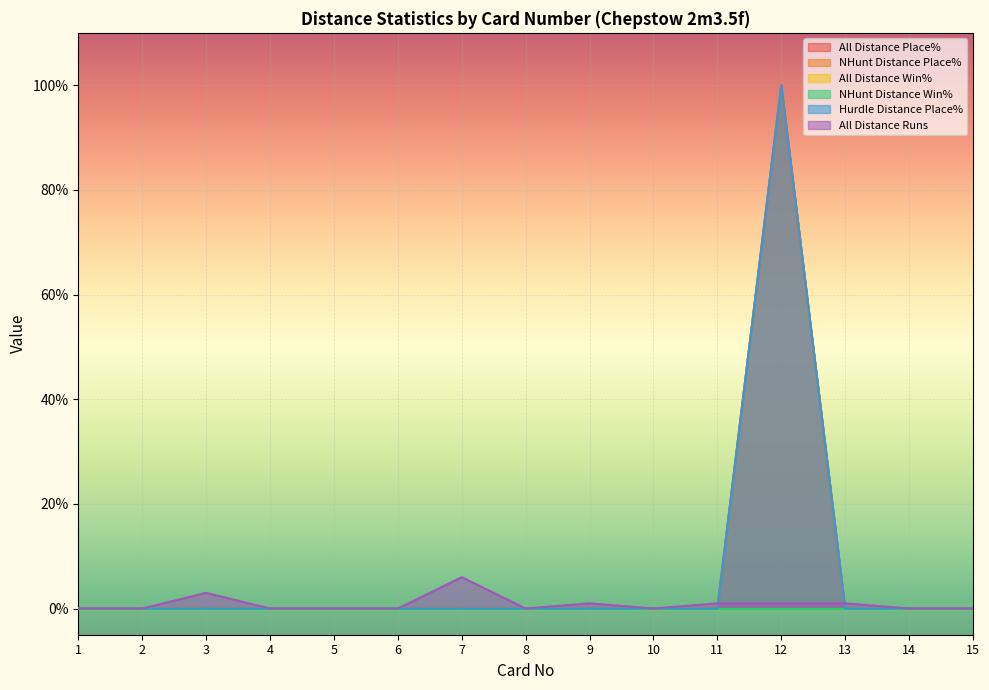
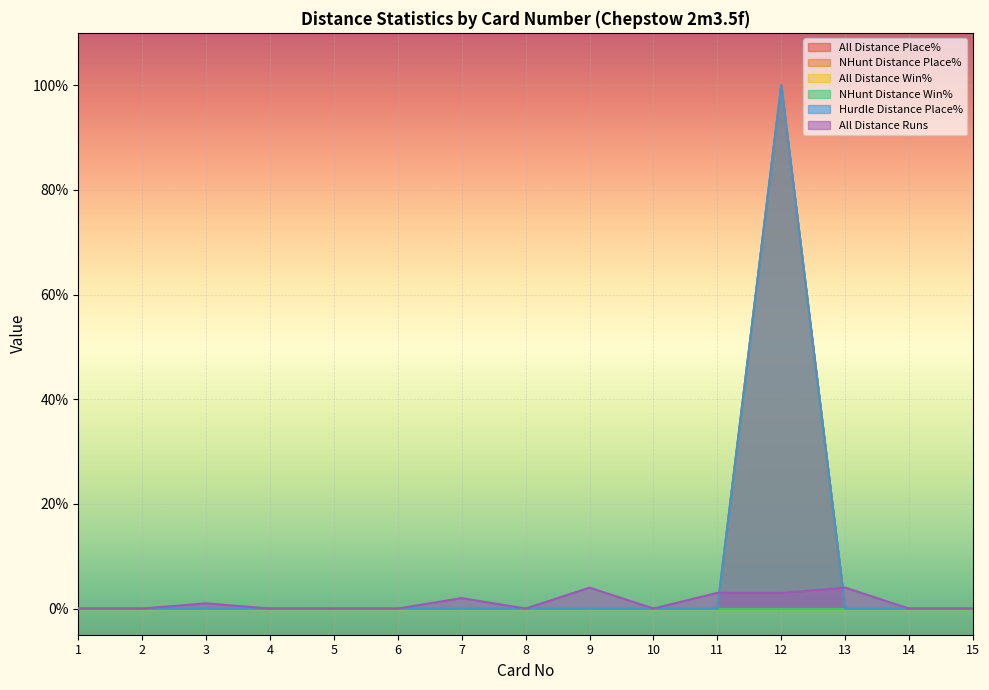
All Distance Runs, 3: 3% -> 1%
All Distance Runs, 7: 6% -> 2%
All Distance Runs, 9: 1% -> 4%
All Distance Runs, 11: 1% -> 3%
All Distance Runs, 12: 1% -> 3%
All Distance Runs, 13: 1% -> 4%
